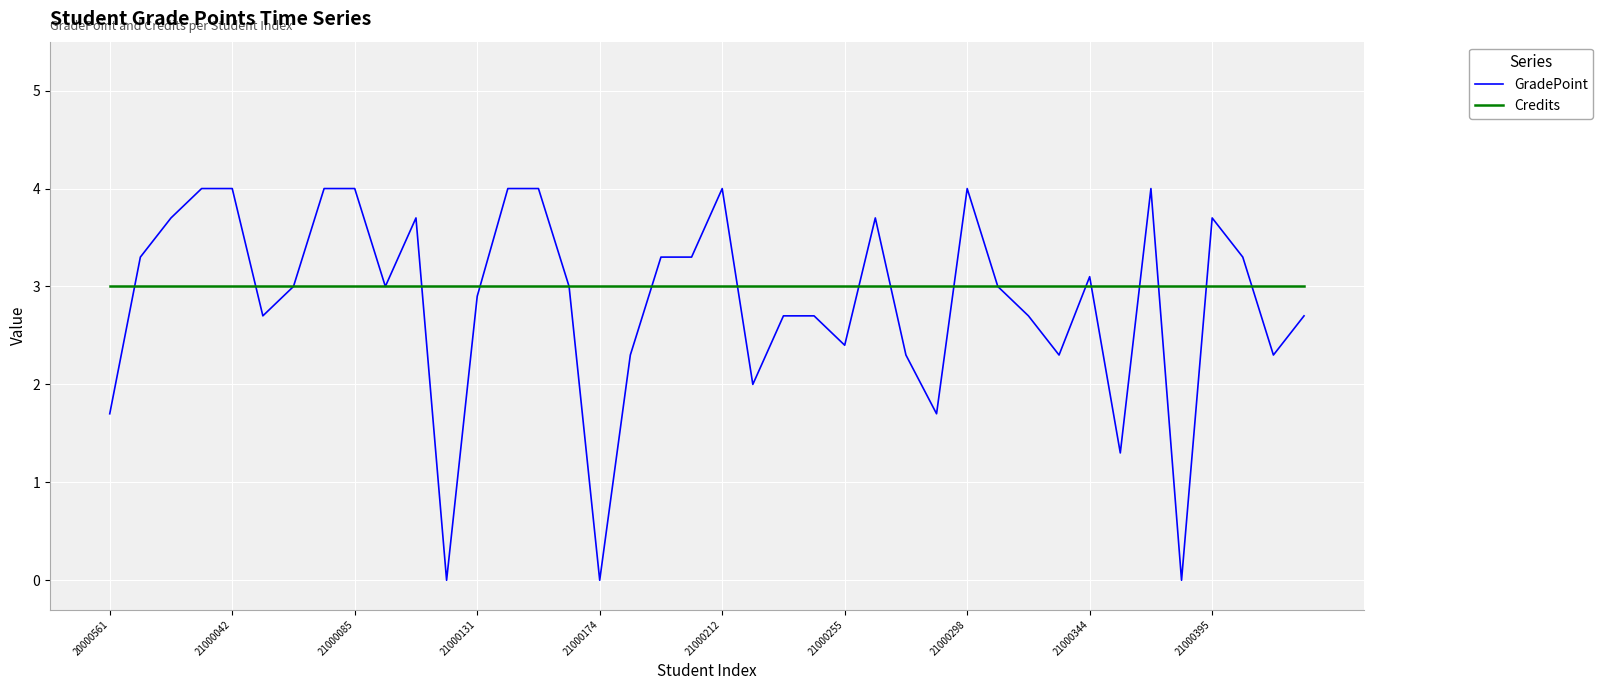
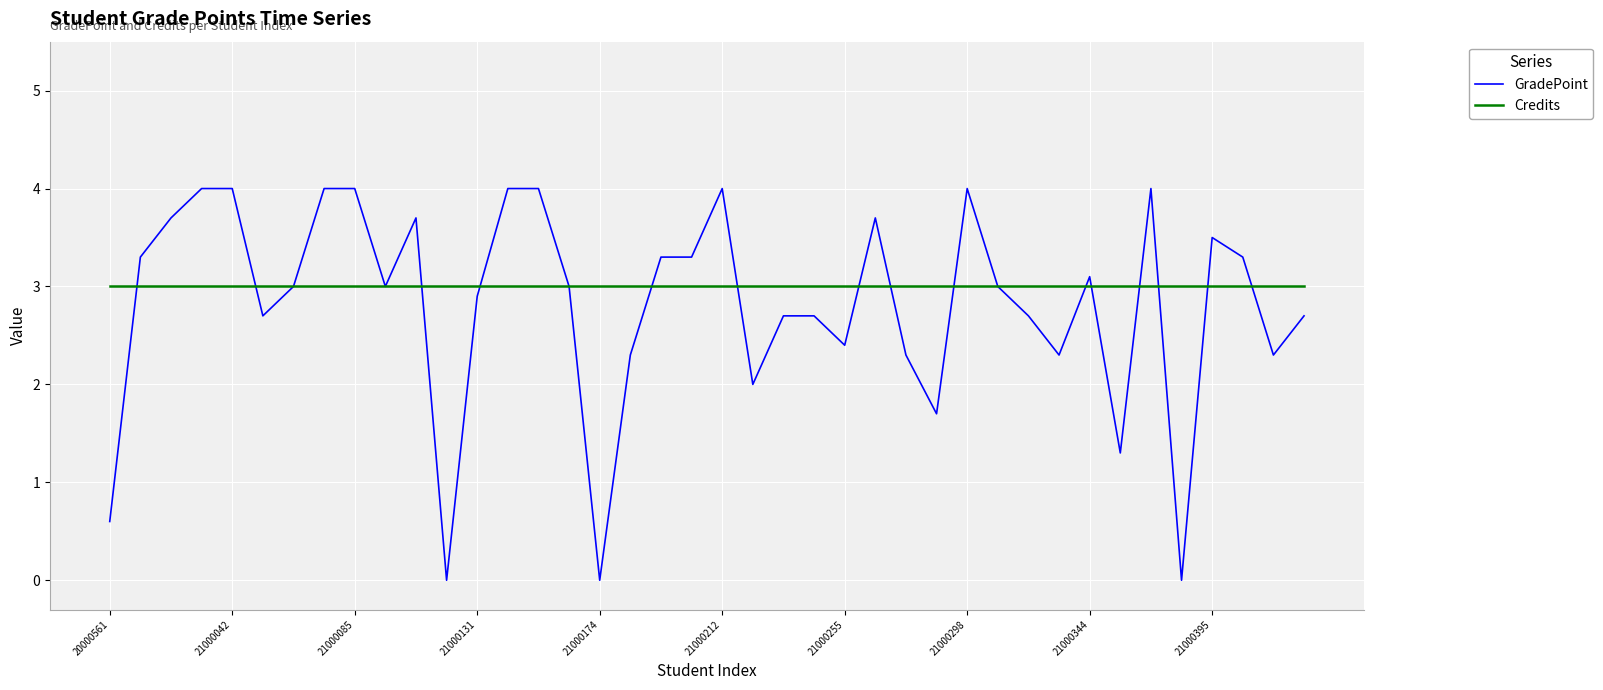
GradePoint, 20000561: 1.7 -> 0.6
GradePoint, 21000395: 3.7 -> 3.5
